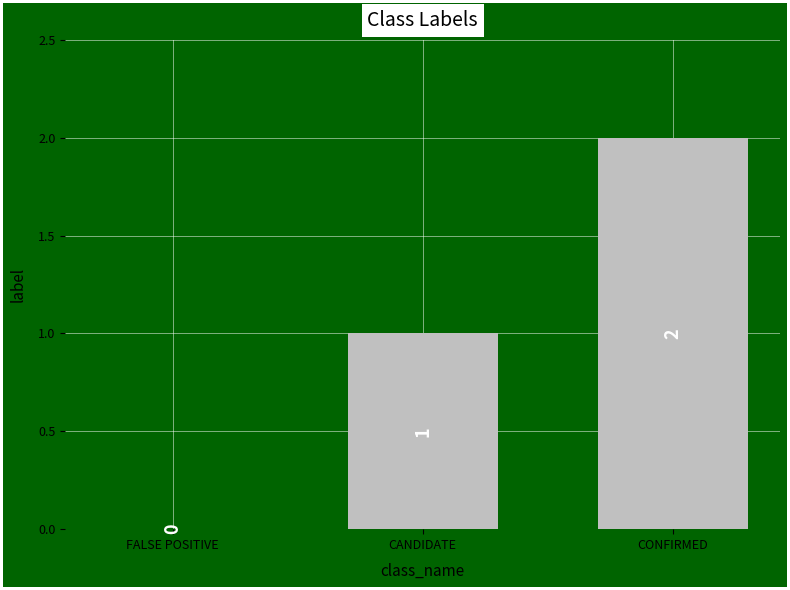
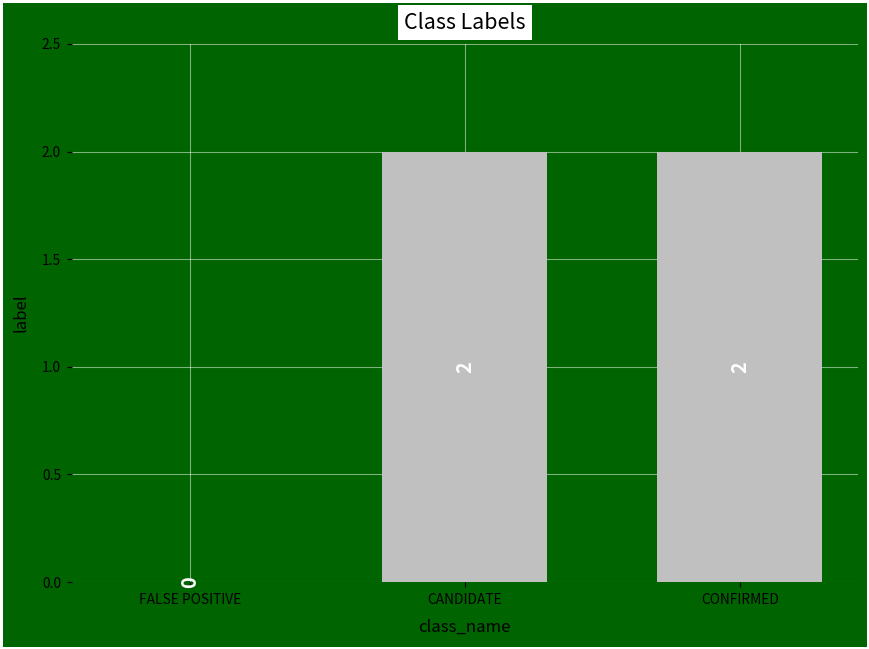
CANDIDATE: 1 -> 2
